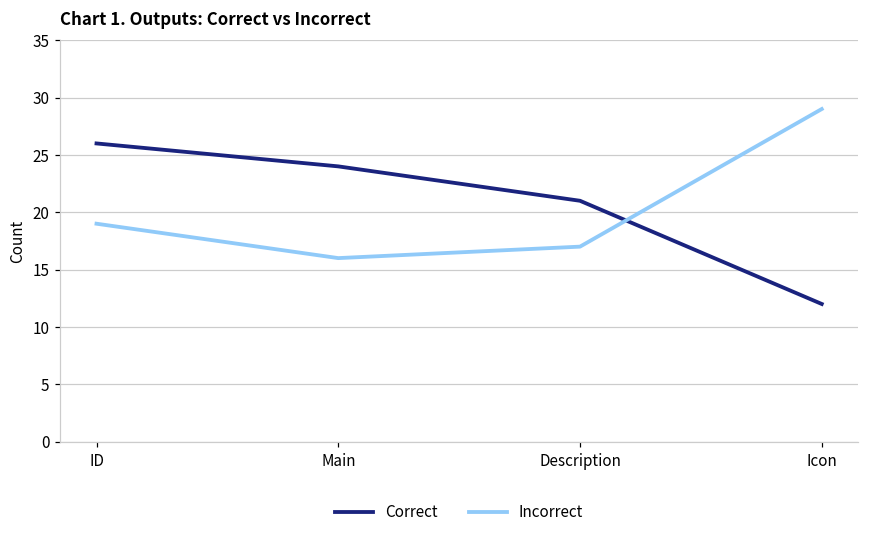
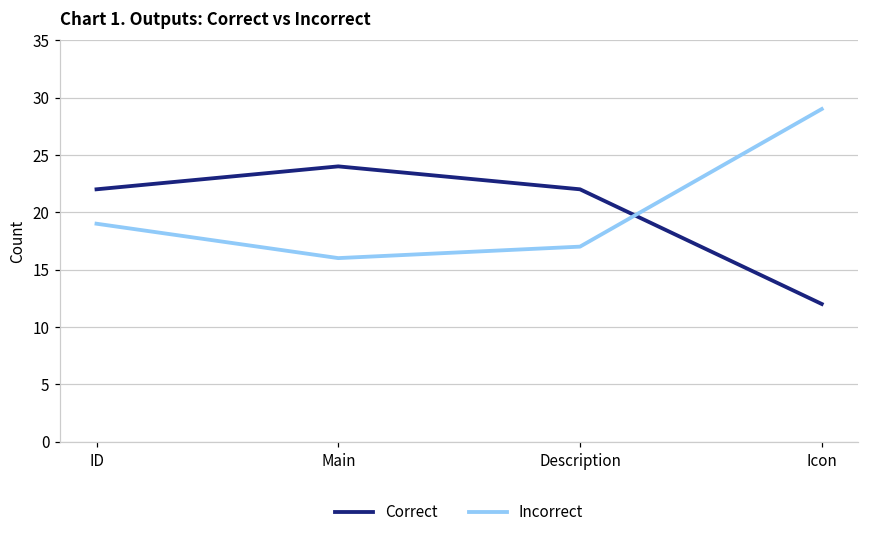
Correct, ID: 26 -> 22
Correct, Description: 21 -> 22
